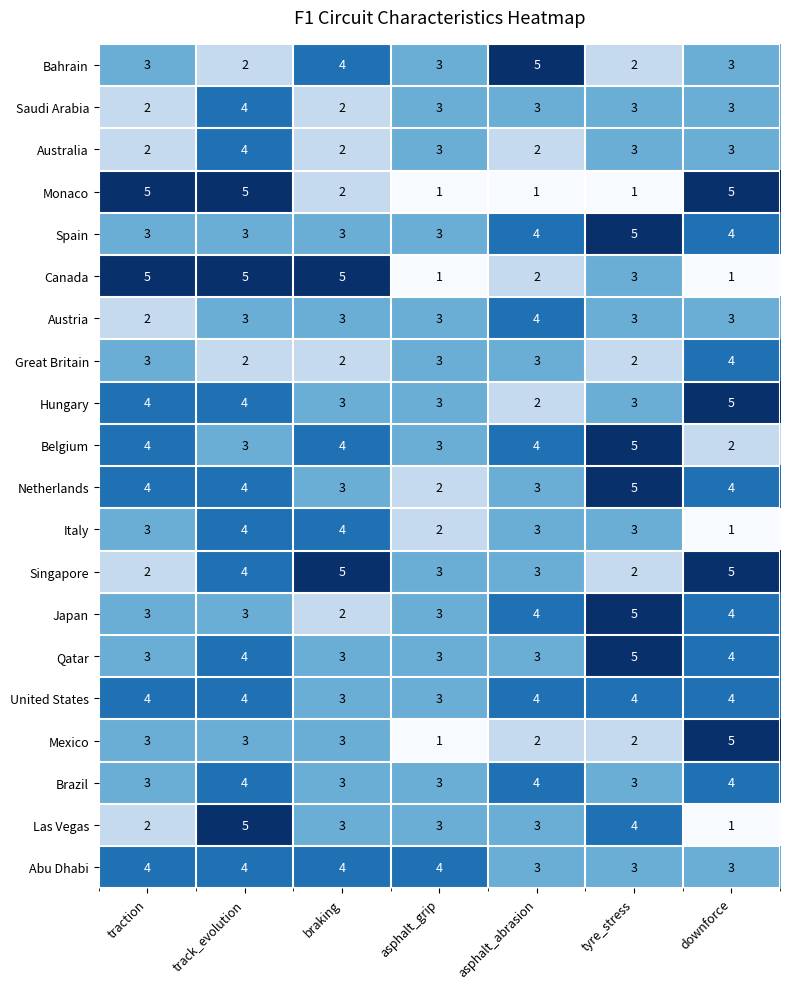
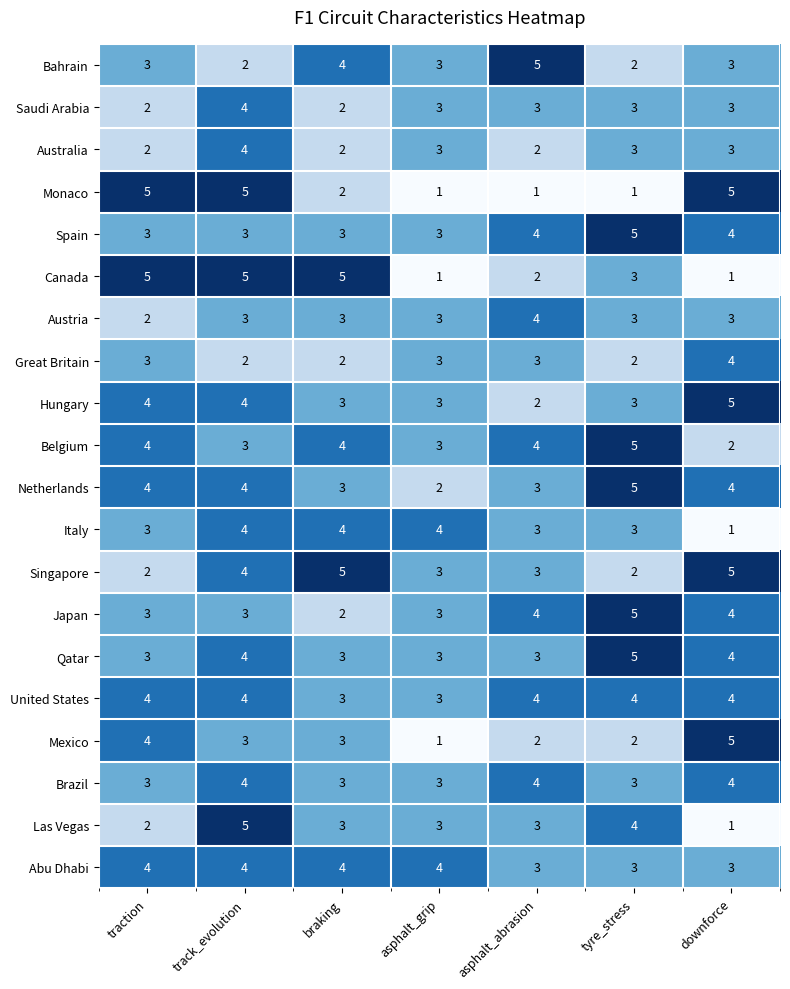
Italy, asphalt_grip: 2 -> 4
Mexico, traction: 3 -> 4
